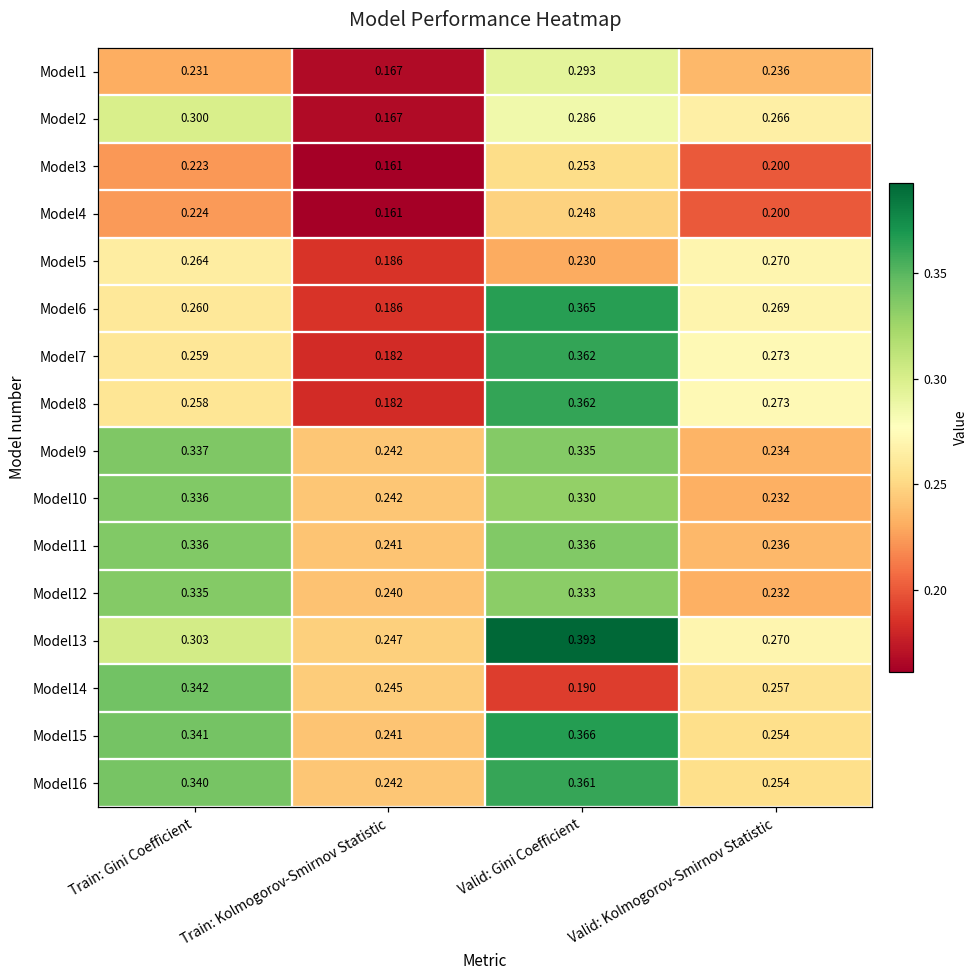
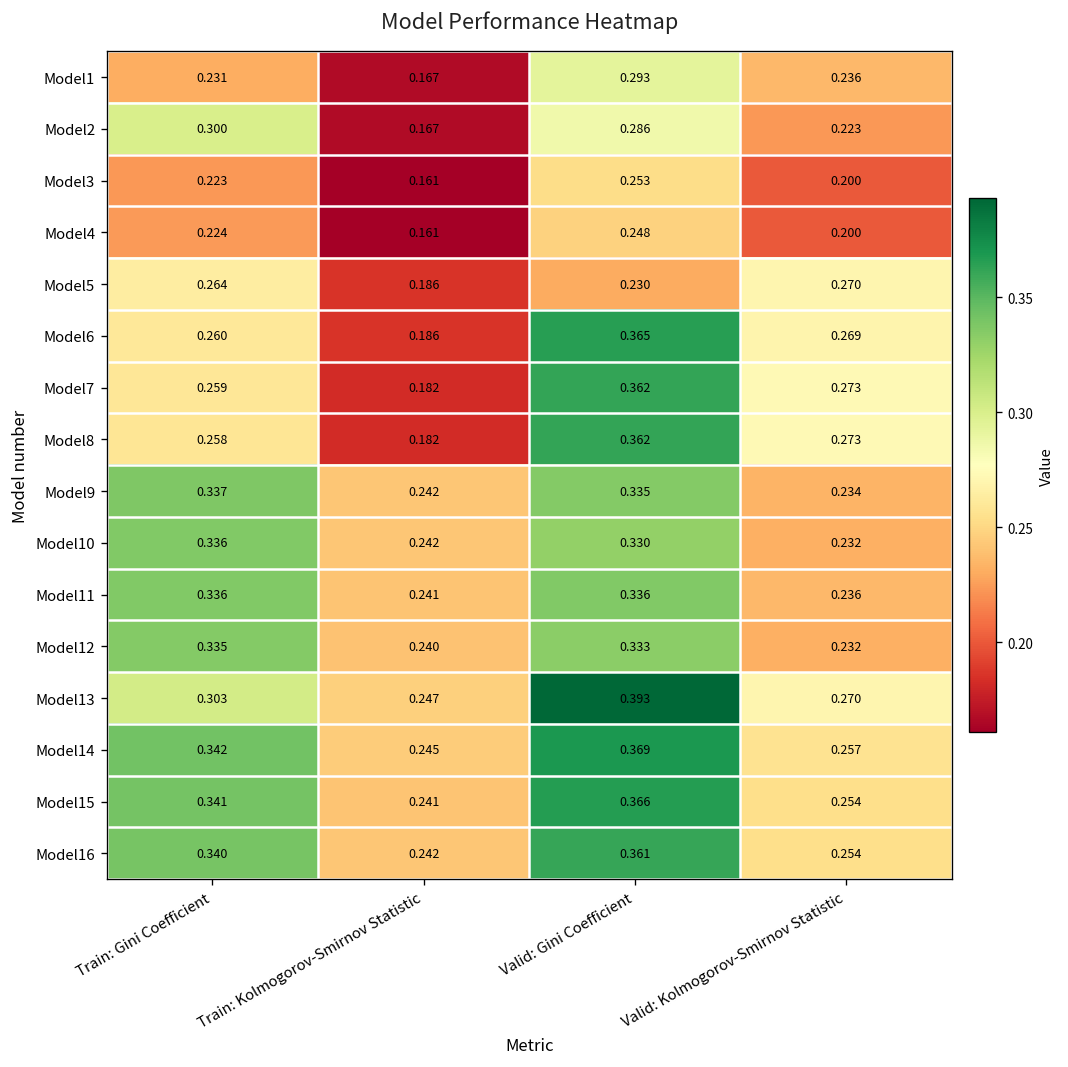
Model2, Valid: Kolmogorov-Smirnov Statistic: 0.266 -> 0.223
Model14, Valid: Gini Coefficient: 0.190 -> 0.369
